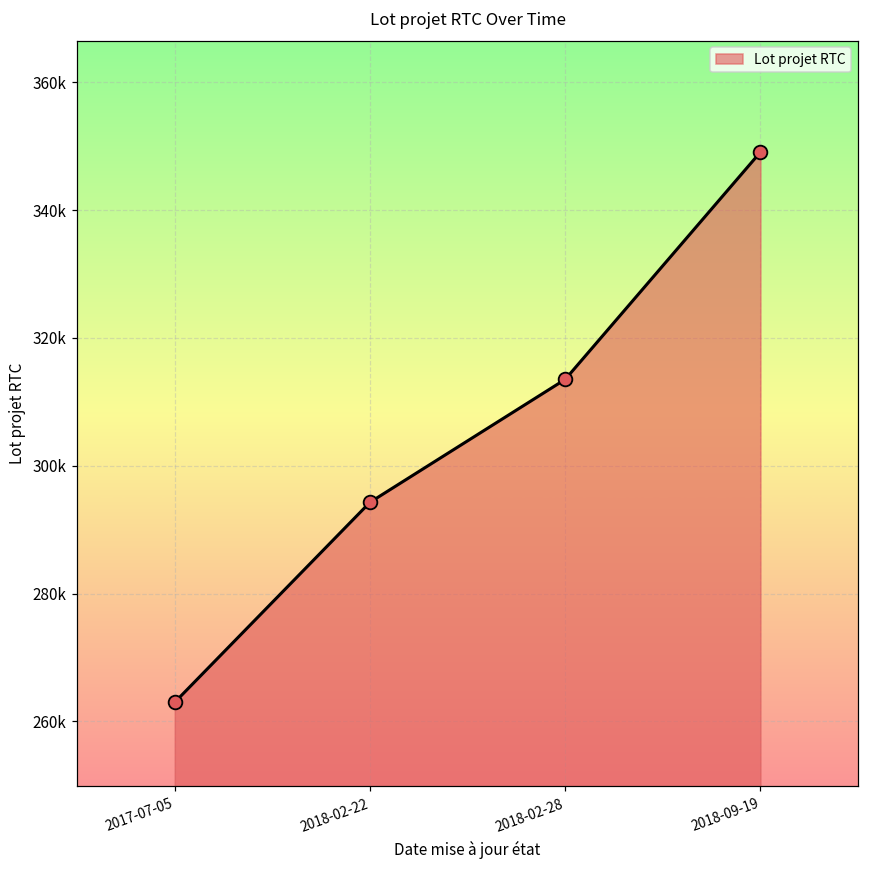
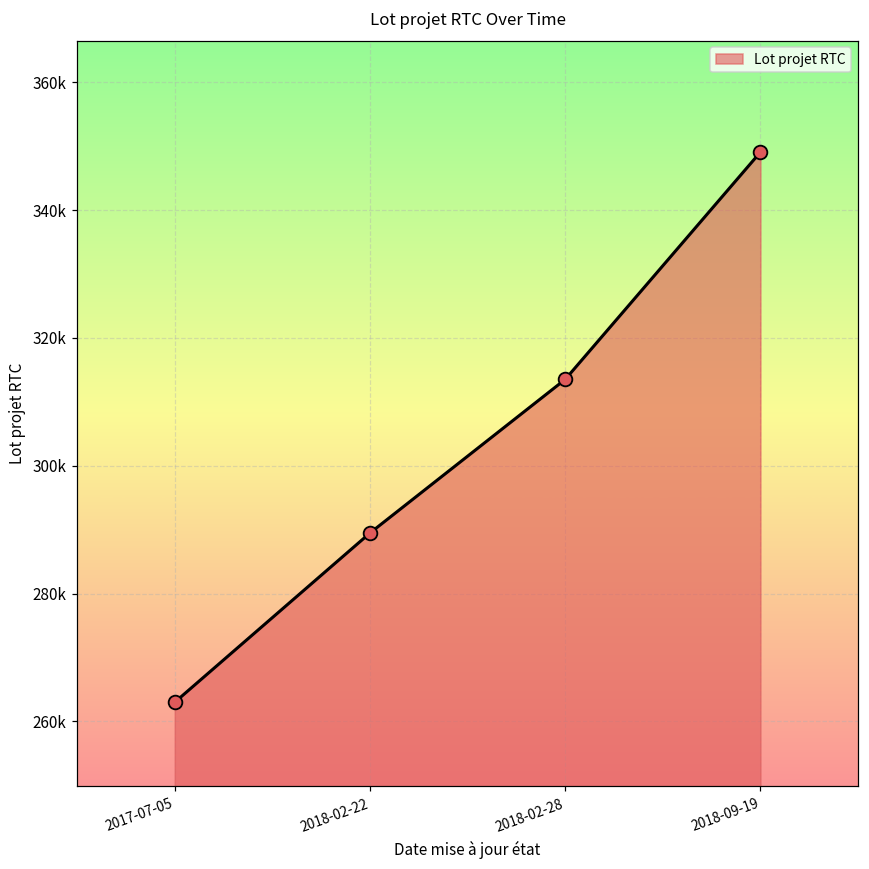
2018-02-22: 294000 -> 289000
